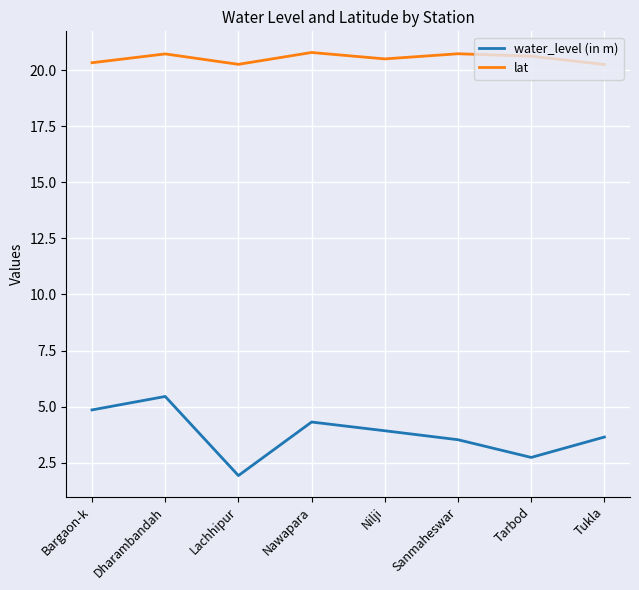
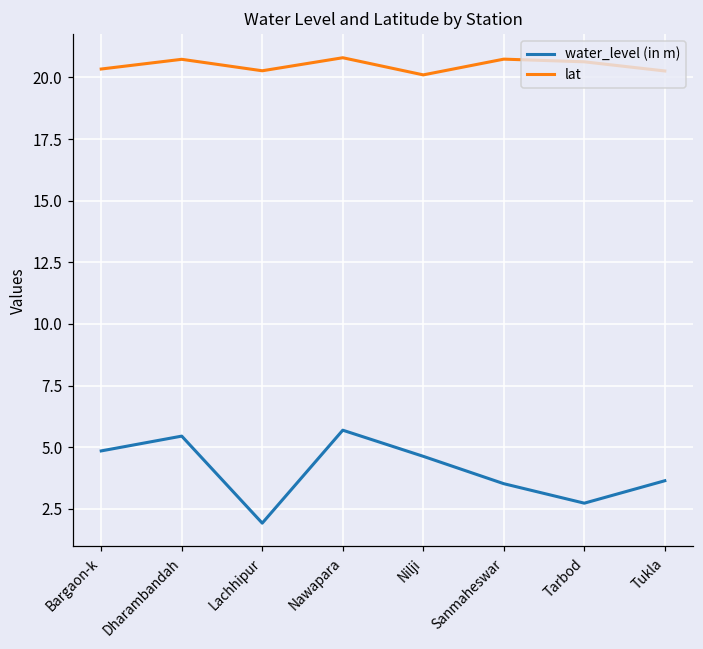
water_level (in m), Nawapara: 4.3 -> 5.7
water_level (in m), Nilji: 3.9 -> 4.6
lat, Nilji: 20.5 -> 20.1
